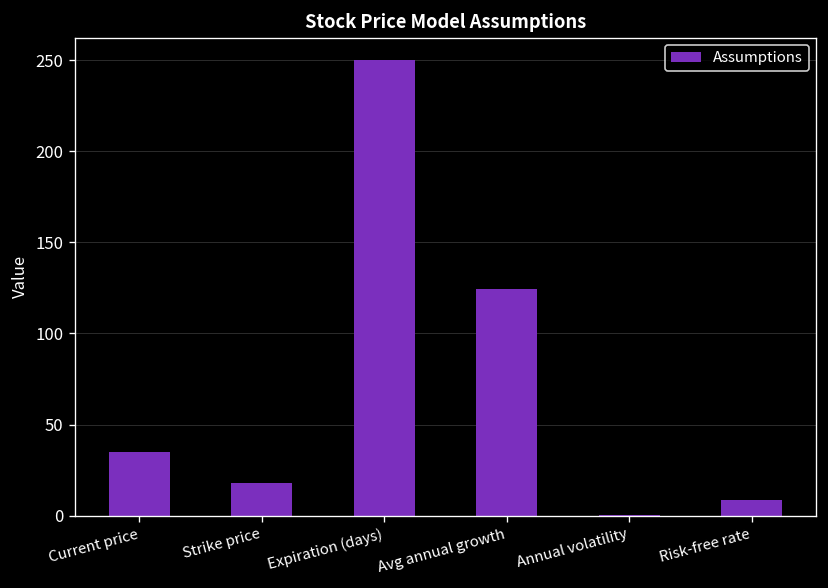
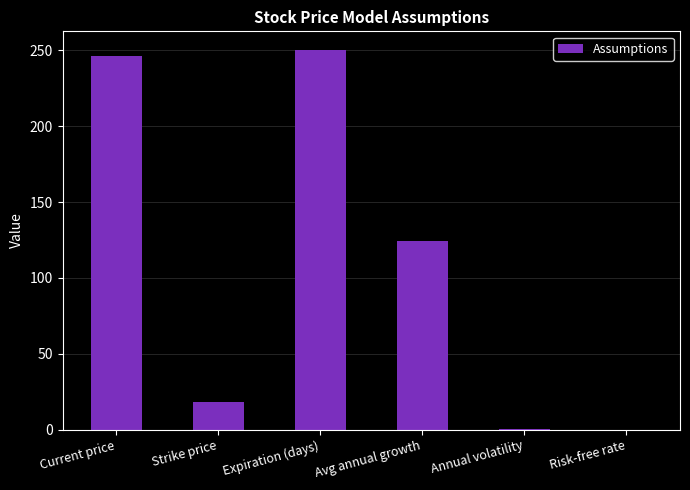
Current price: 35 -> 246
Risk-free rate: 8 -> 0
